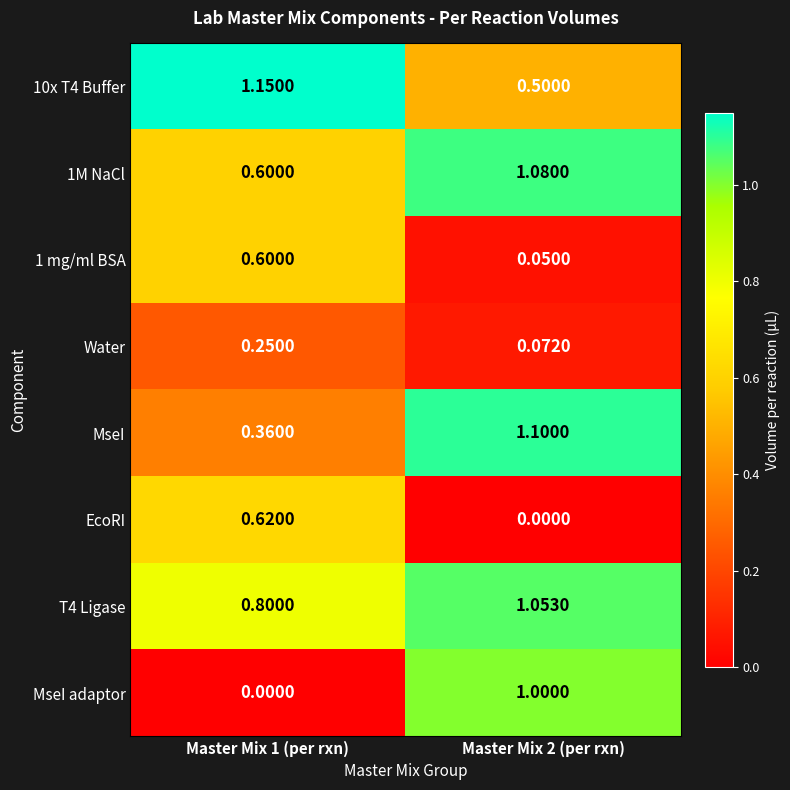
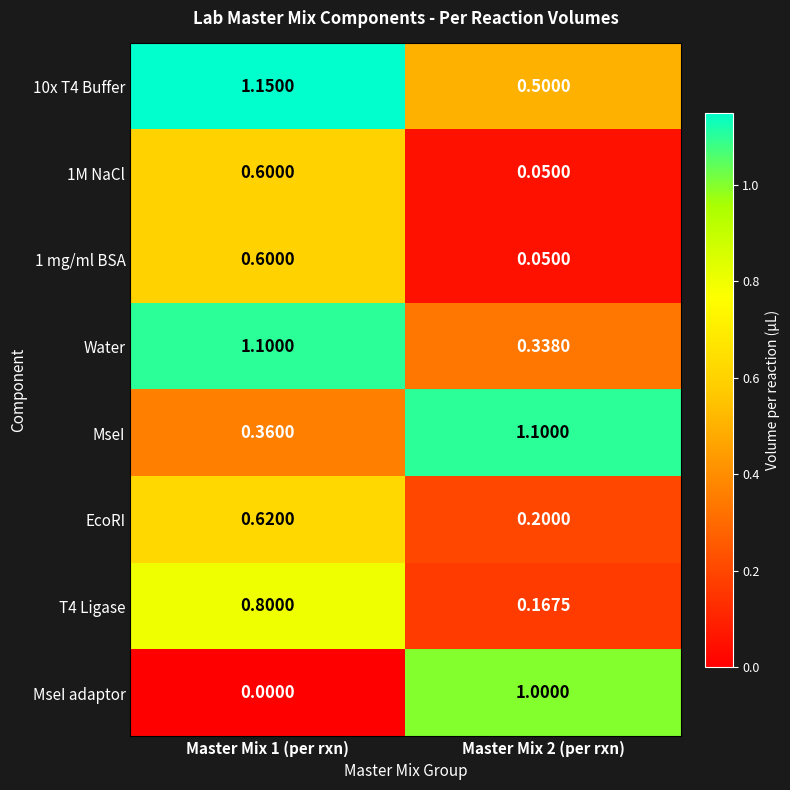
1M NaCl, Master Mix 2 (per rxn): 1.0800 -> 0.0500
Water, Master Mix 1 (per rxn): 0.2500 -> 1.1000
Water, Master Mix 2 (per rxn): 0.0720 -> 0.3380
EcoRI, Master Mix 2 (per rxn): 0.0000 -> 0.2000
T4 Ligase, Master Mix 2 (per rxn): 1.0530 -> 0.1675
